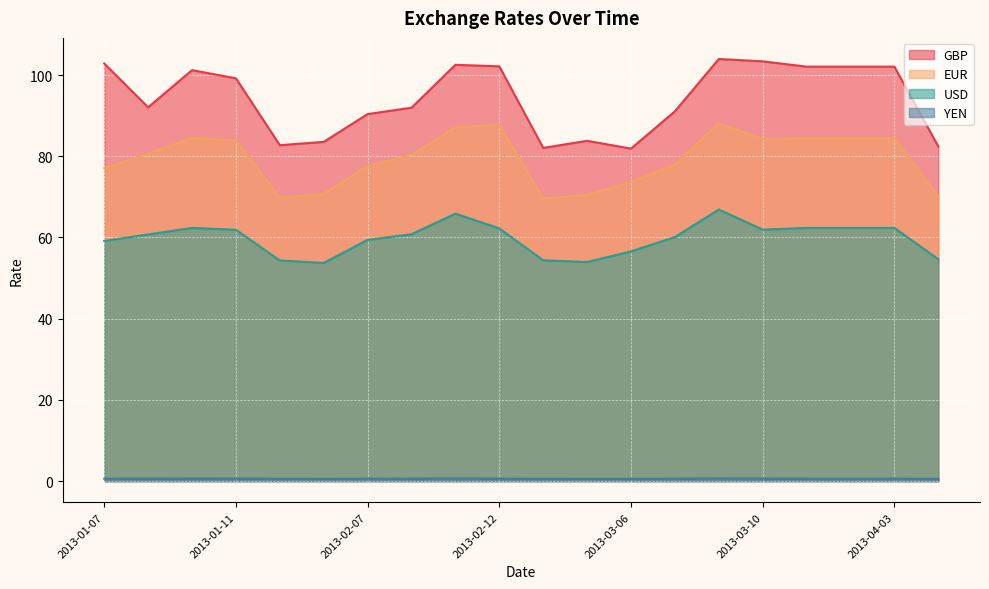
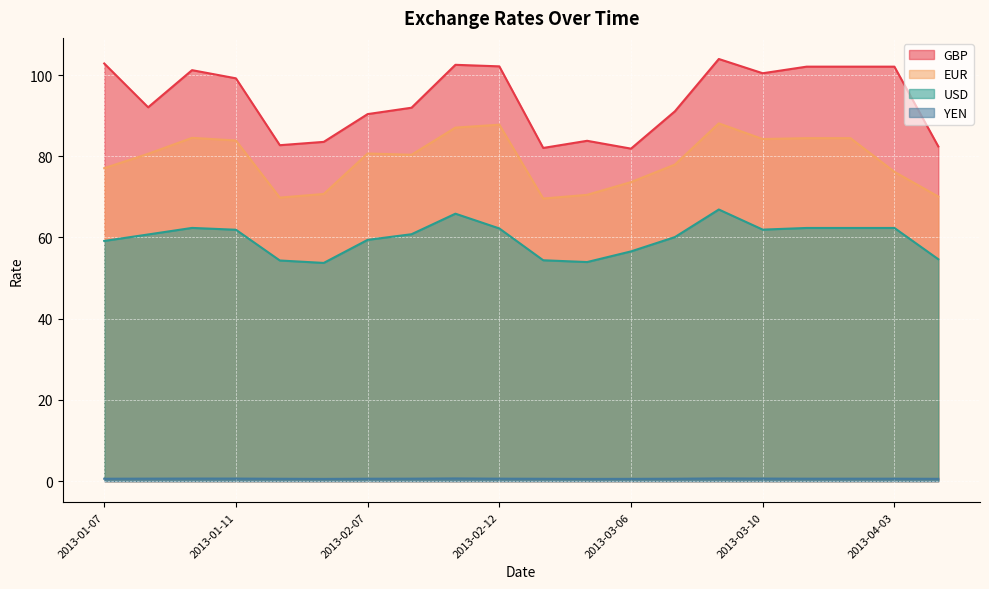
EUR, 2013-02-07: 78 -> 81
GBP, 2013-03-10: 103 -> 100
EUR, 2013-04-03: 84 -> 76
